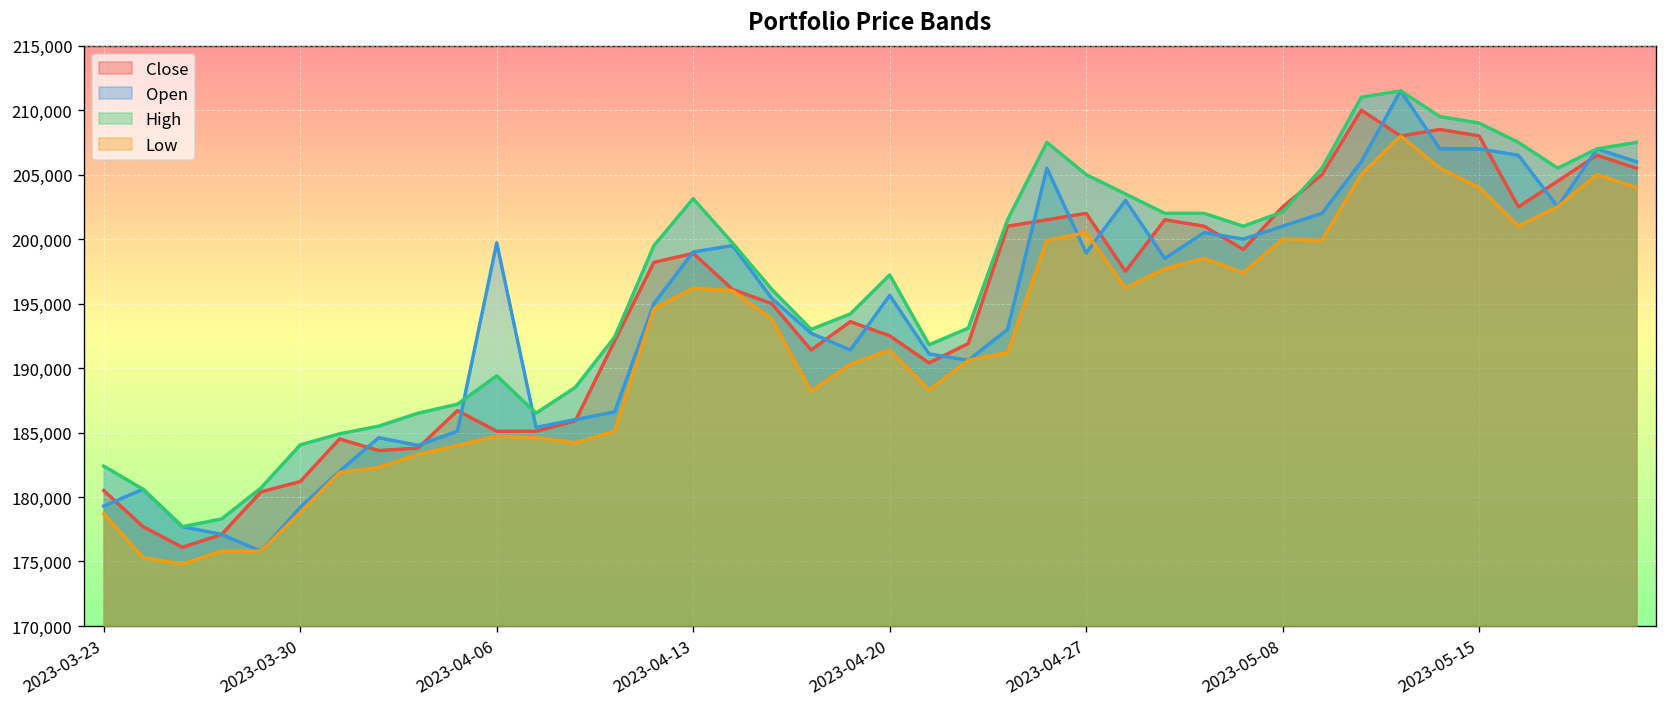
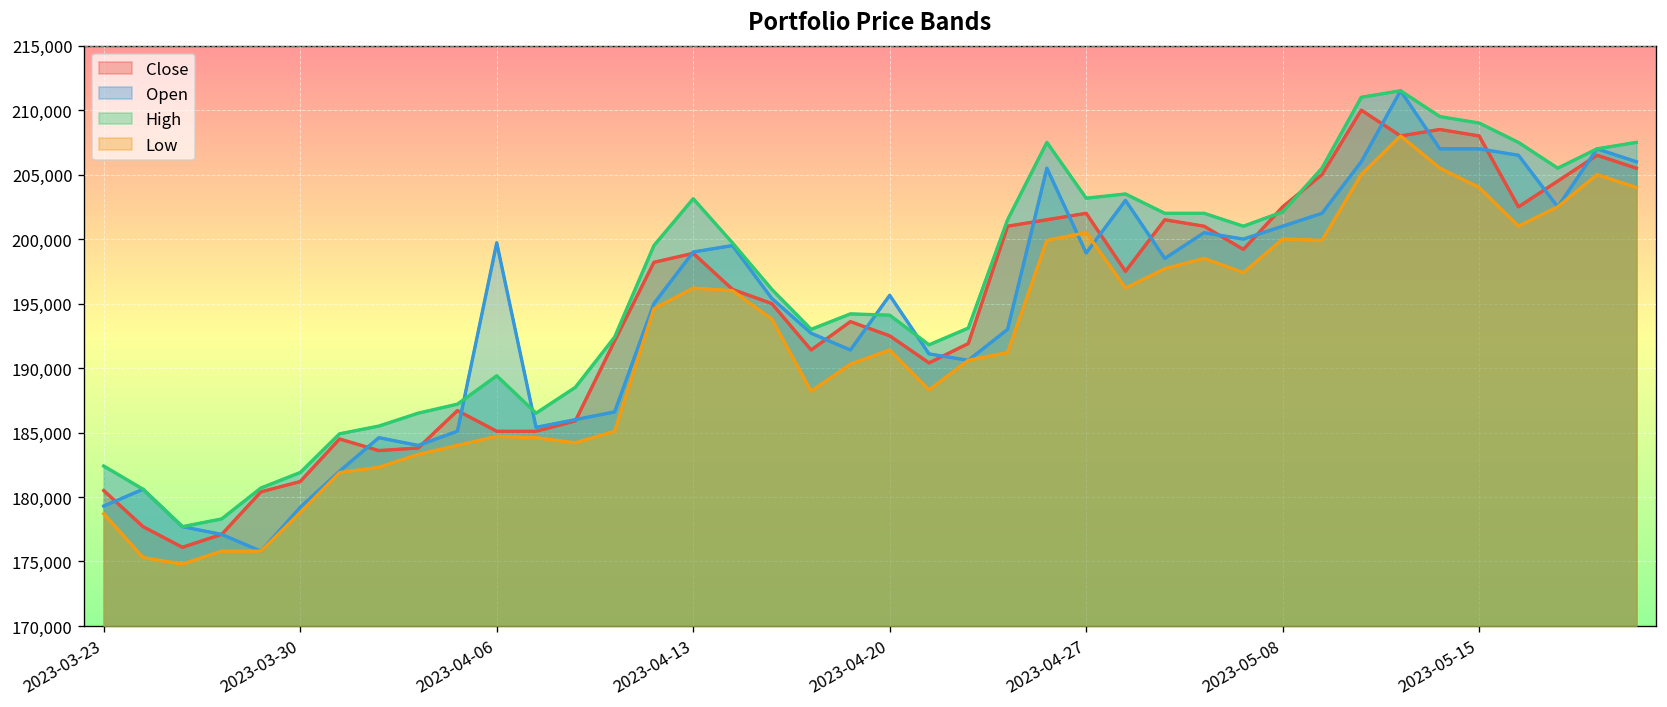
High, 2023-03-30: 184,000 -> 181,900
High, 2023-04-20: 197,200 -> 194,100
High, 2023-04-27: 205,000 -> 203,200
